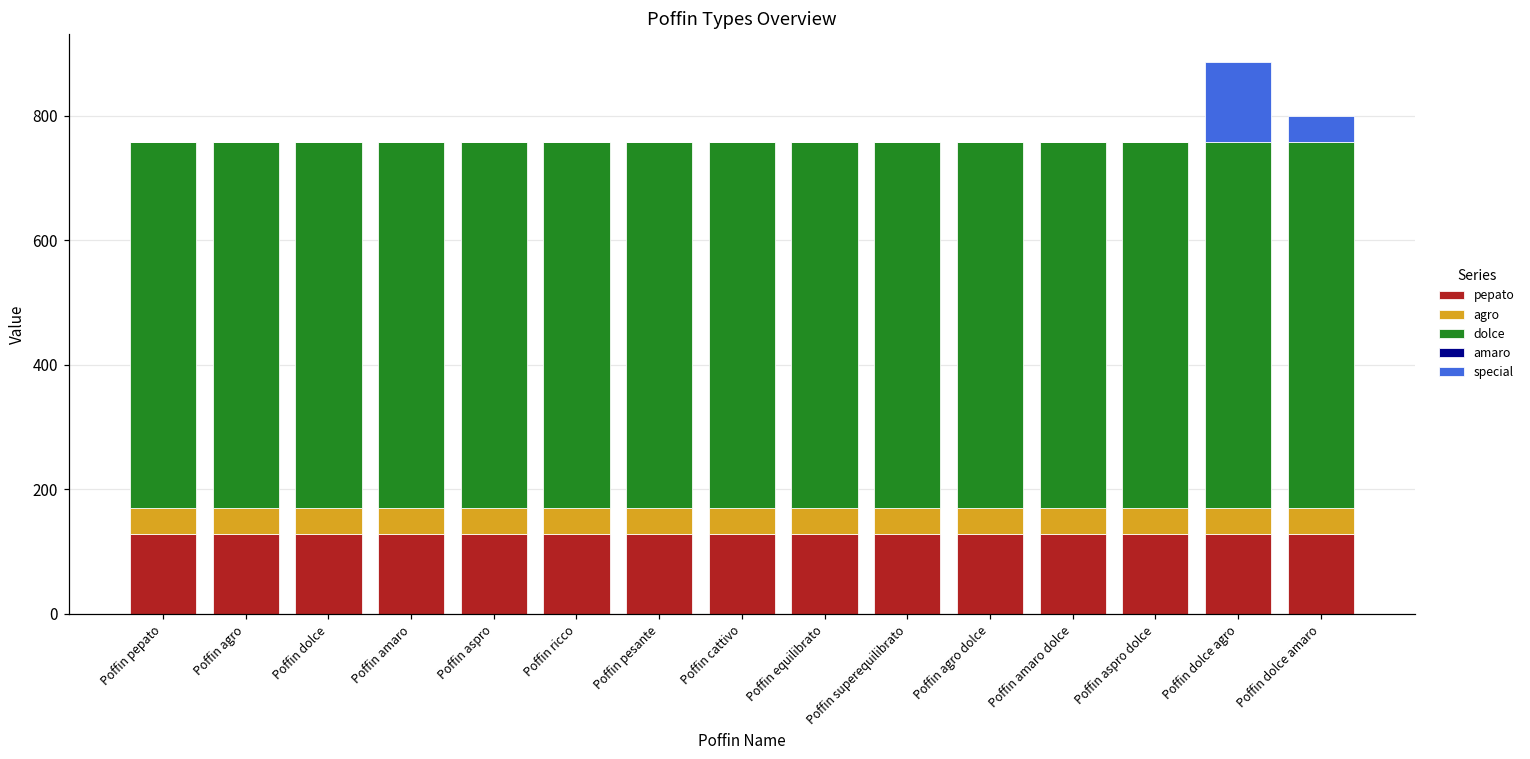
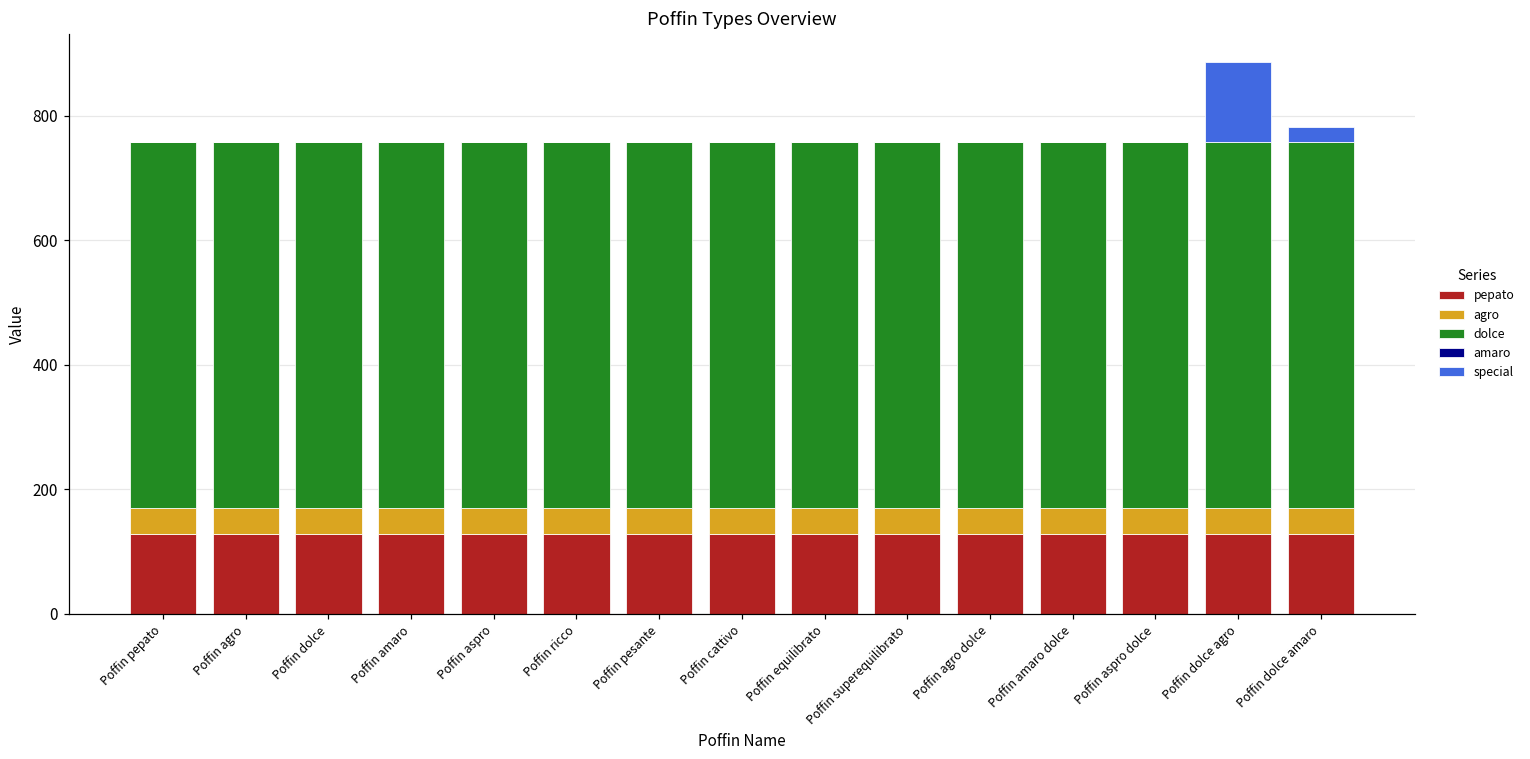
special, Poffin dolce amaro: 40 -> 20
